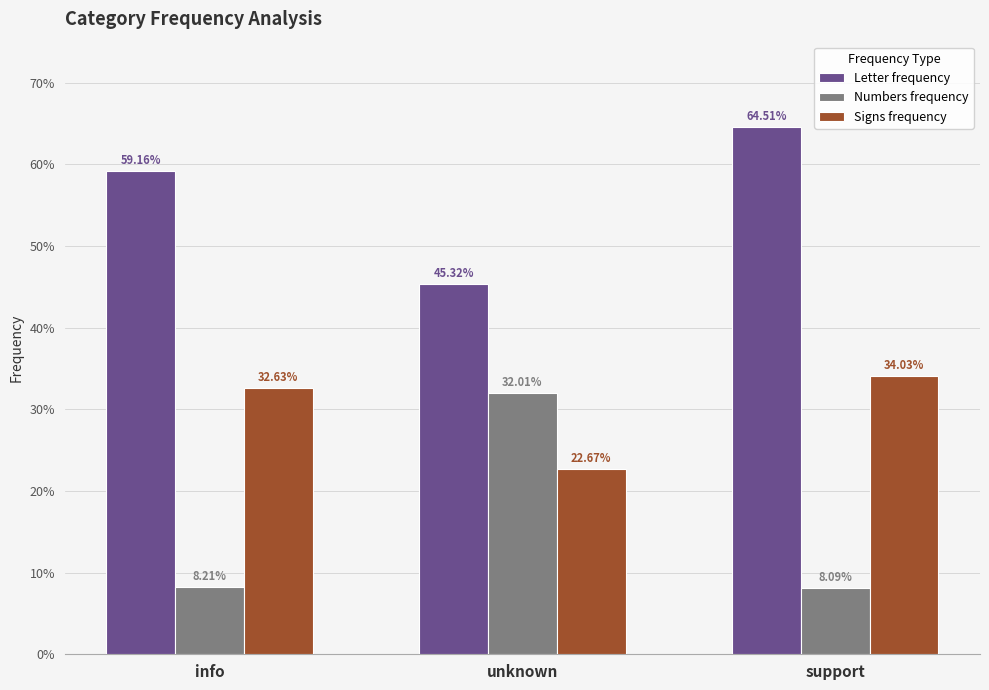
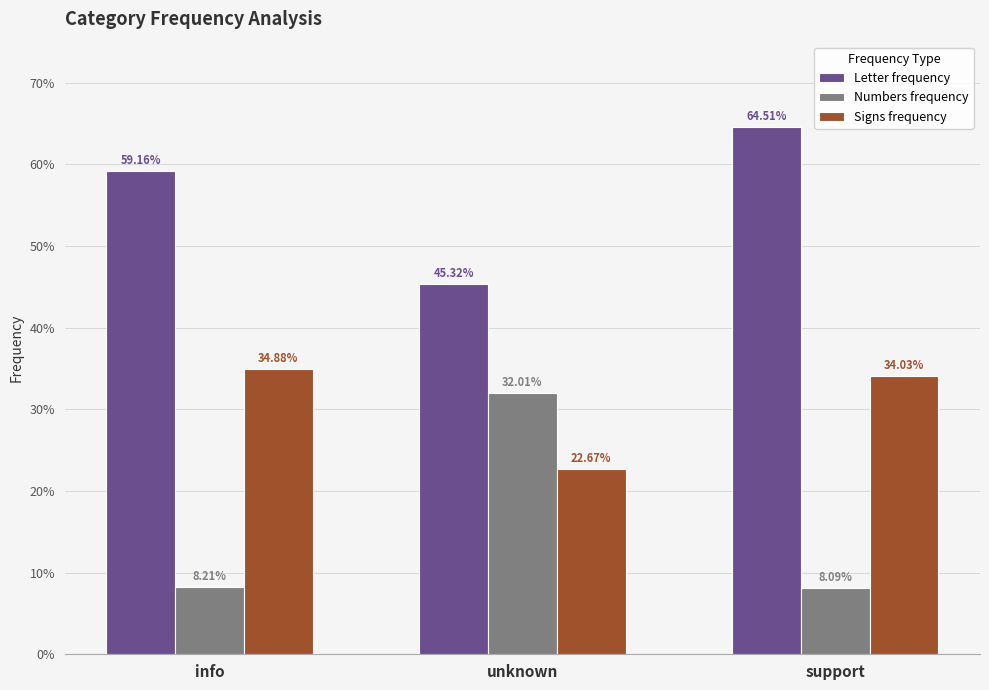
Signs frequency, info: 32.63% -> 34.88%
